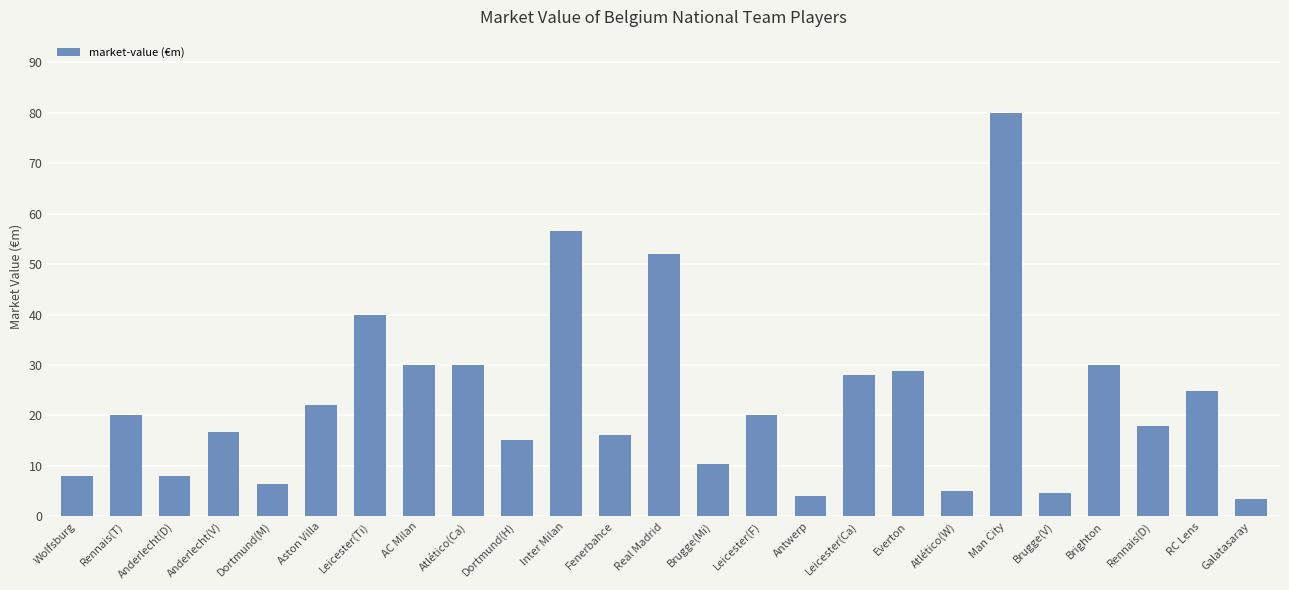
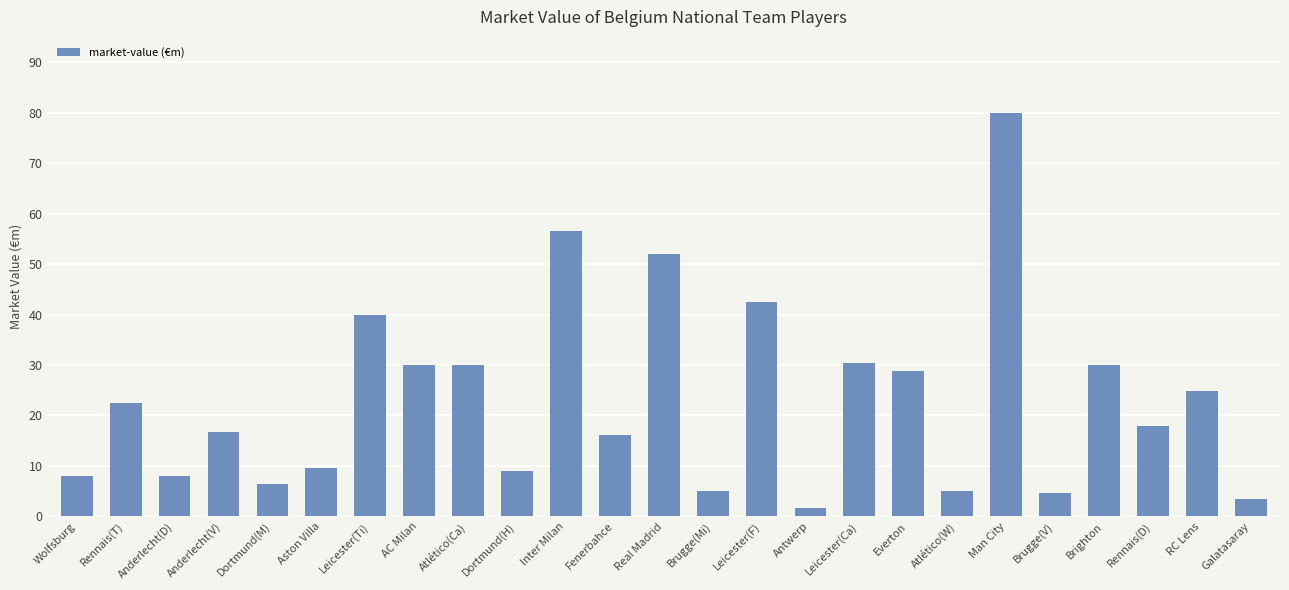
Rennais(T): 20 -> 22
Aston Villa: 22 -> 10
Dortmund(H): 15 -> 9
Brugge(Mi): 10 -> 5
Leicester(F): 20 -> 42
Antwerp: 4 -> 2
Leicester(Ca): 28 -> 30
